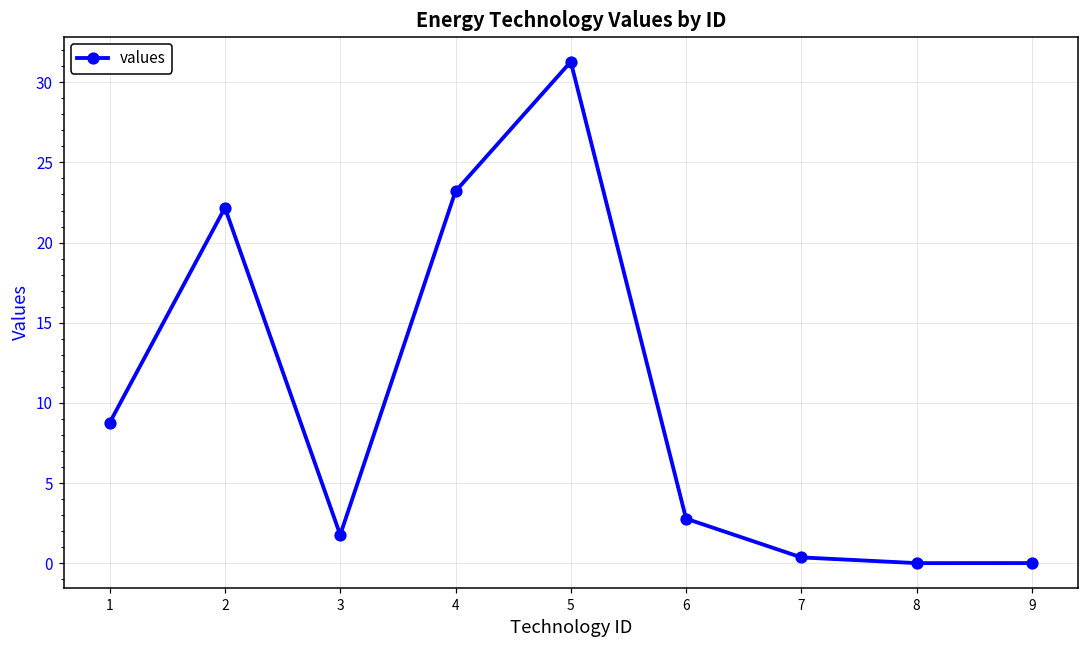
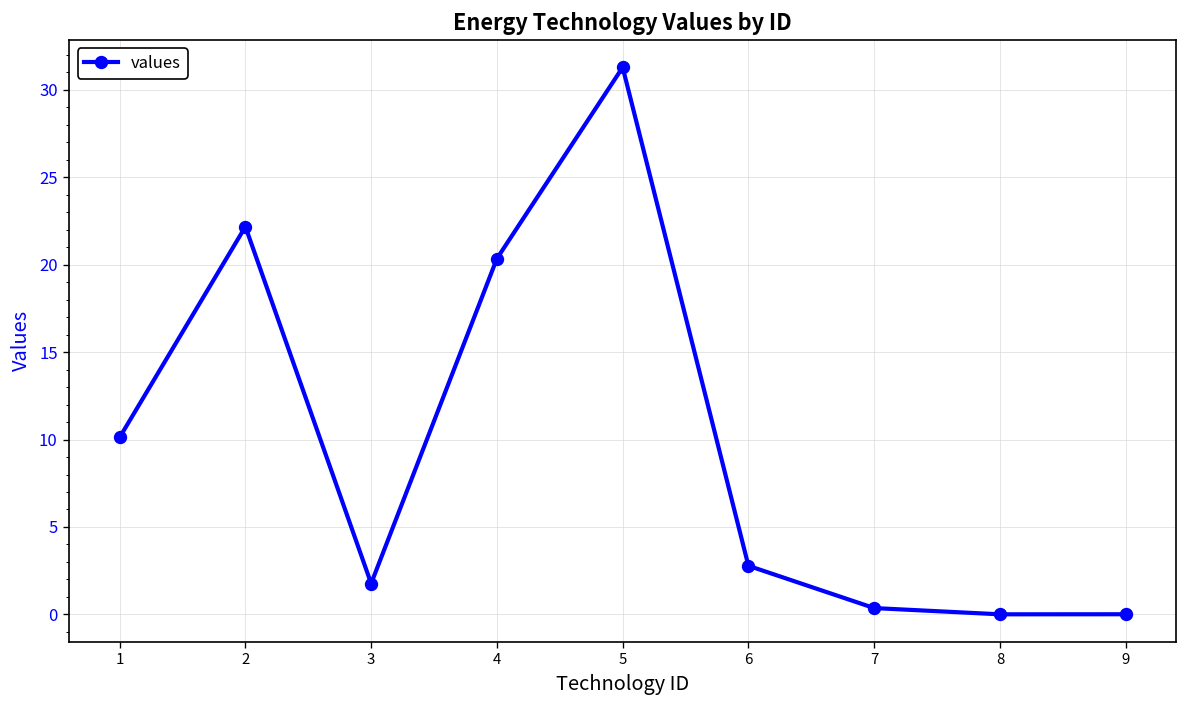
1: 8.8 -> 10.1
4: 23.2 -> 20.3
